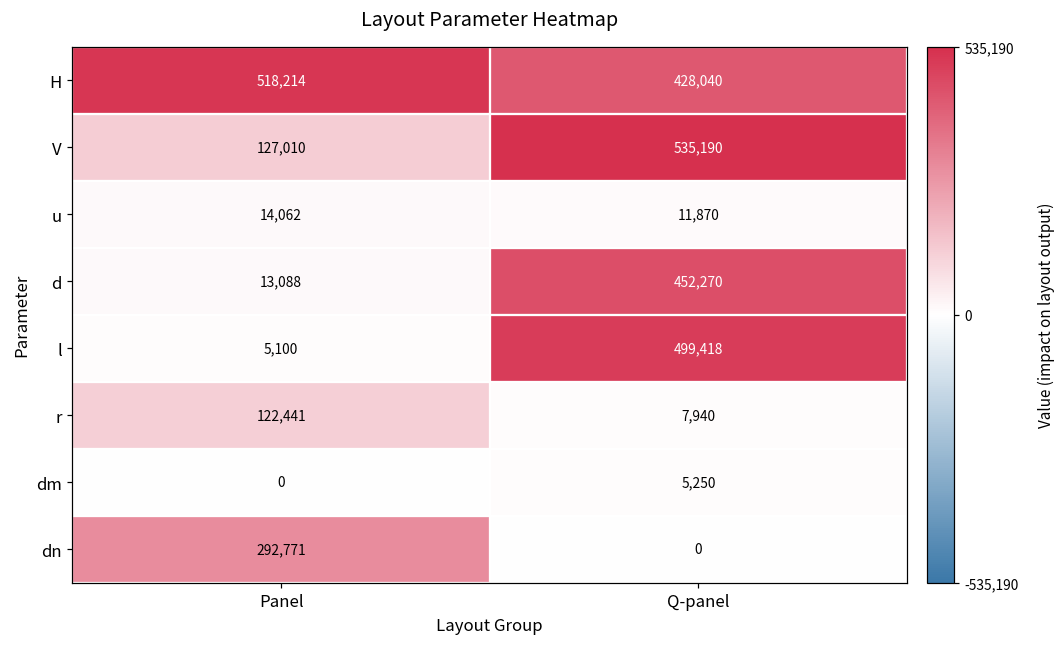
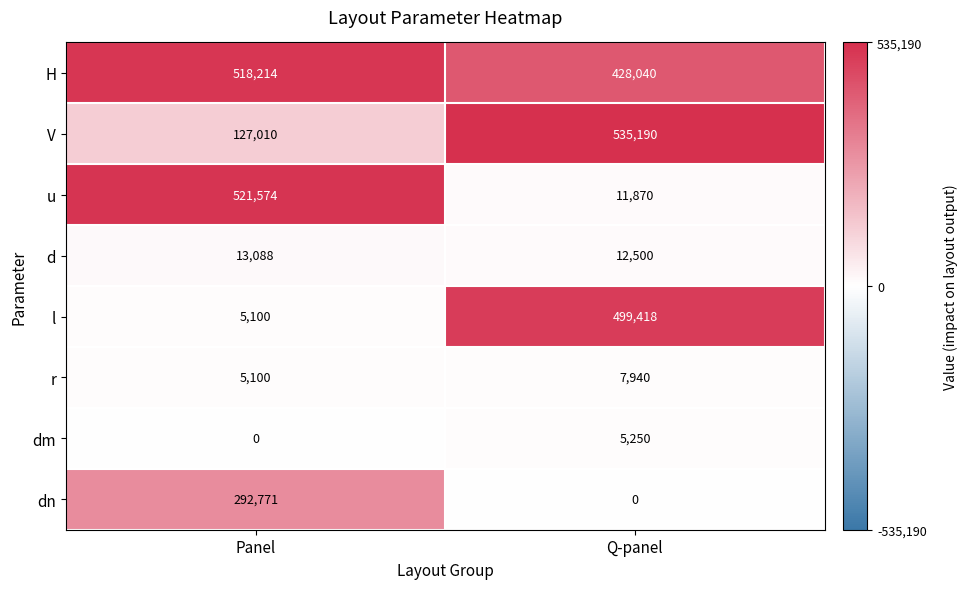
u, Panel: 14,062 -> 521,574
d, Q-panel: 452,270 -> 12,500
r, Panel: 122,441 -> 5,100
